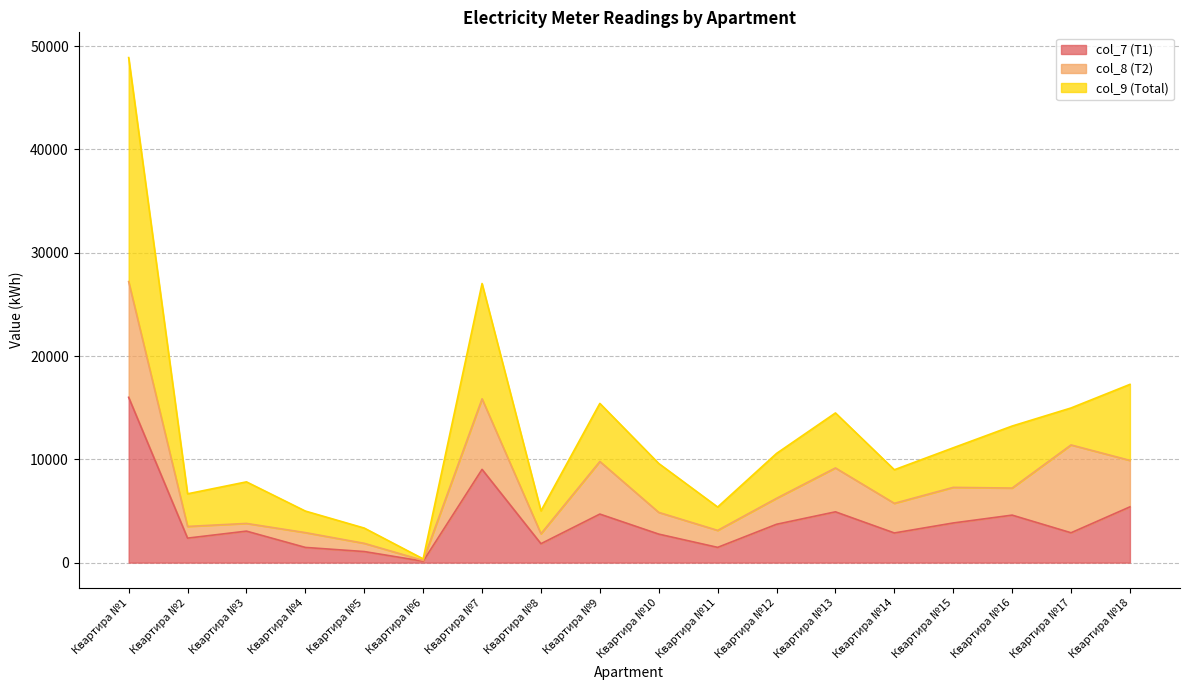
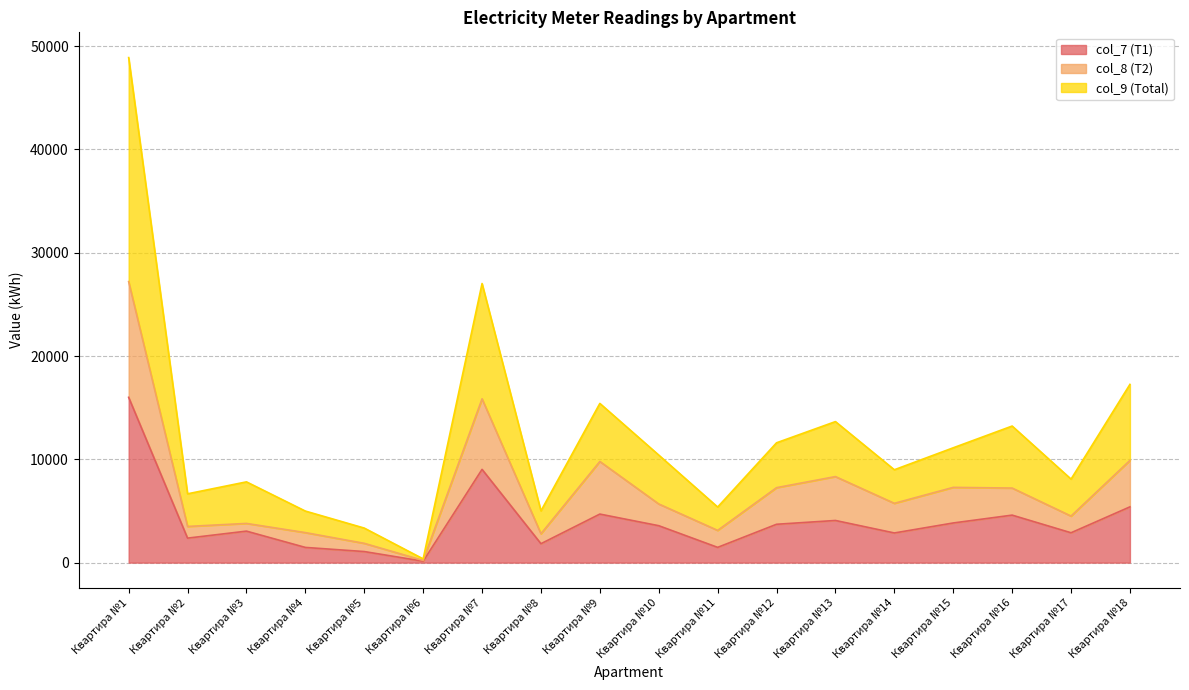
col_7 (T1), Квартира №10: 2800 -> 3600
col_8 (T2), Квартира №12: 2500 -> 3500
col_7 (T1), Квартира №13: 4900 -> 4100
col_8 (T2), Квартира №17: 8500 -> 1600
